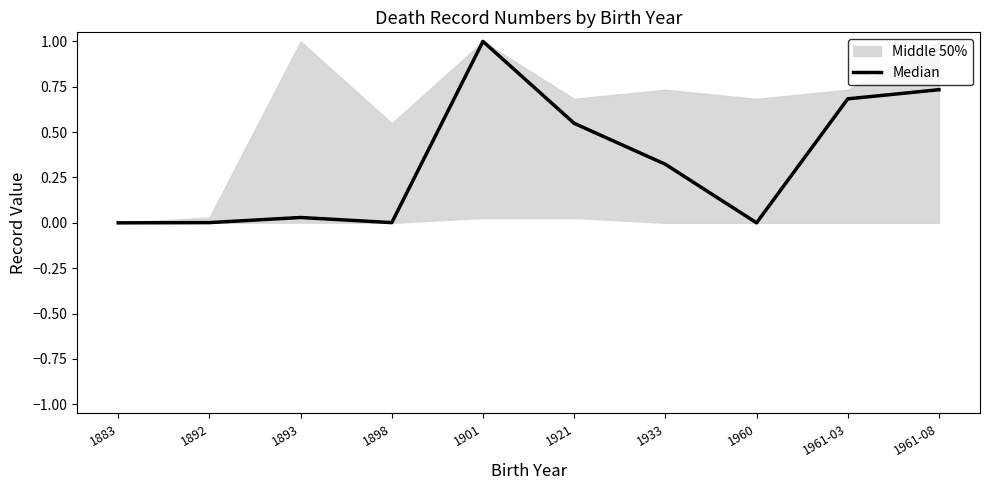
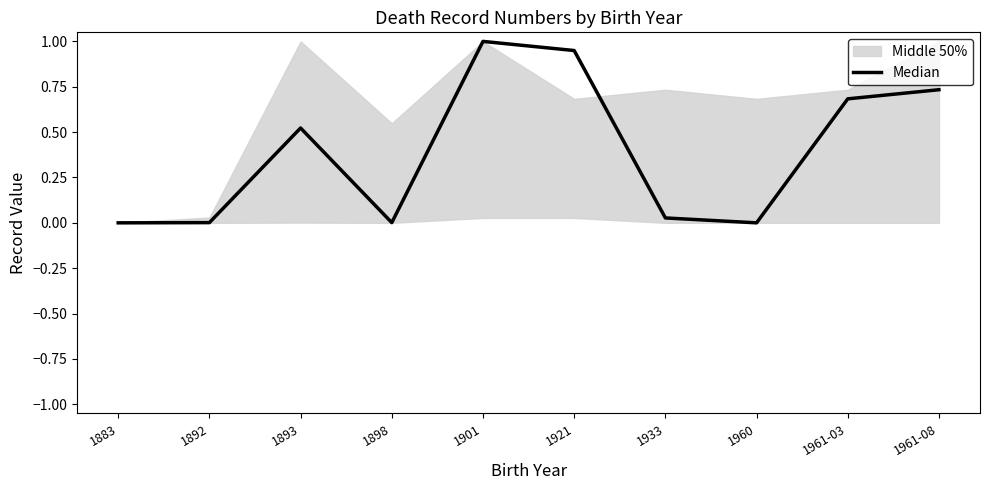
Median, 1893: 0.03 -> 0.52
Median, 1921: 0.55 -> 0.95
Median, 1933: 0.32 -> 0.03
